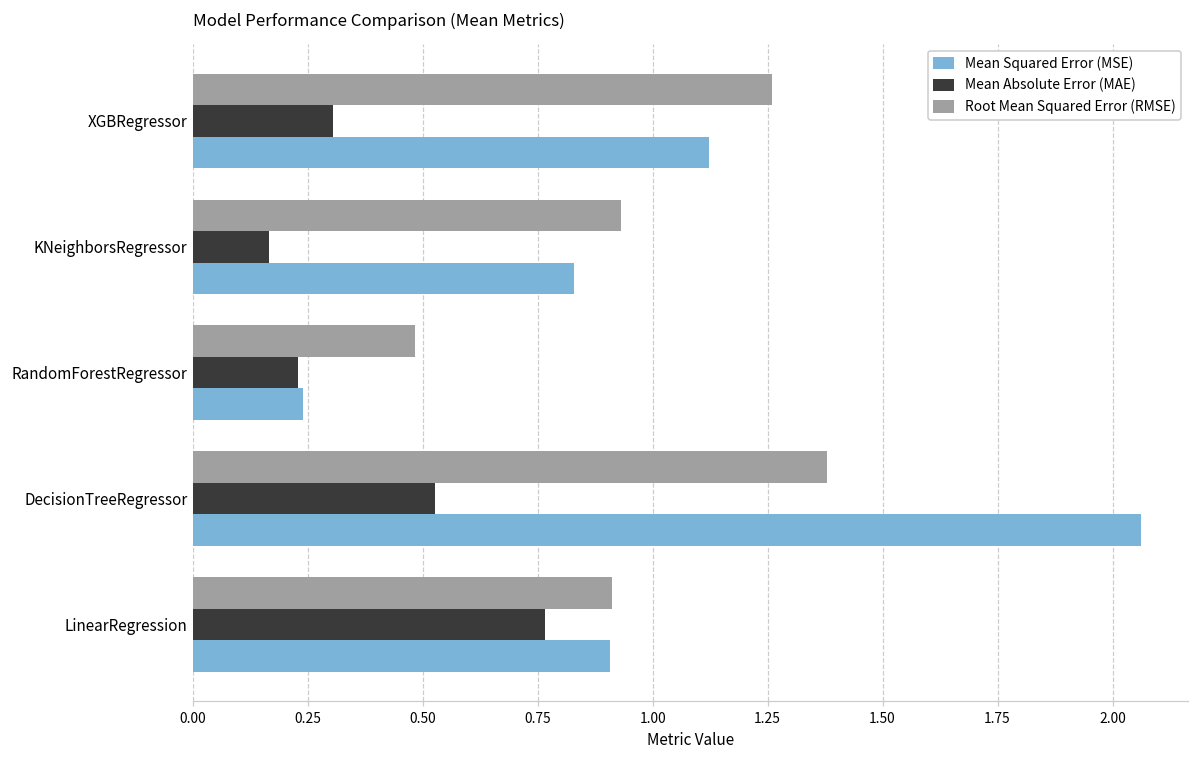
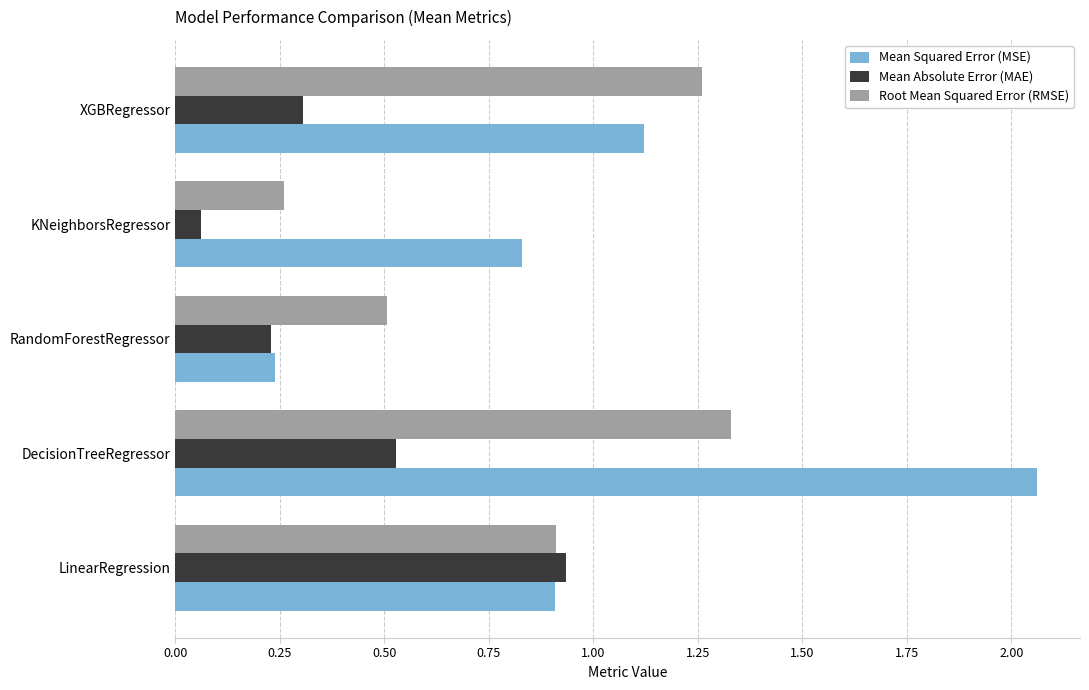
Root Mean Squared Error (RMSE), KNeighborsRegressor: 0.93 -> 0.26
Mean Absolute Error (MAE), KNeighborsRegressor: 0.17 -> 0.06
Root Mean Squared Error (RMSE), RandomForestRegressor: 0.48 -> 0.51
Root Mean Squared Error (RMSE), DecisionTreeRegressor: 1.38 -> 1.33
Mean Absolute Error (MAE), LinearRegression: 0.77 -> 0.94
